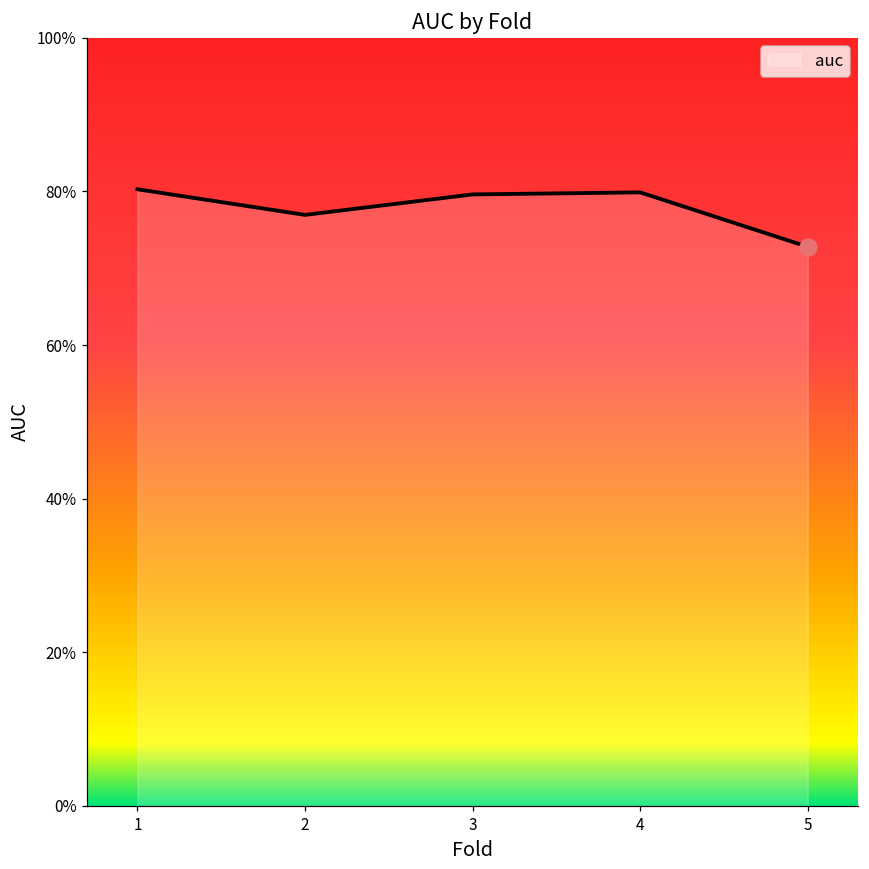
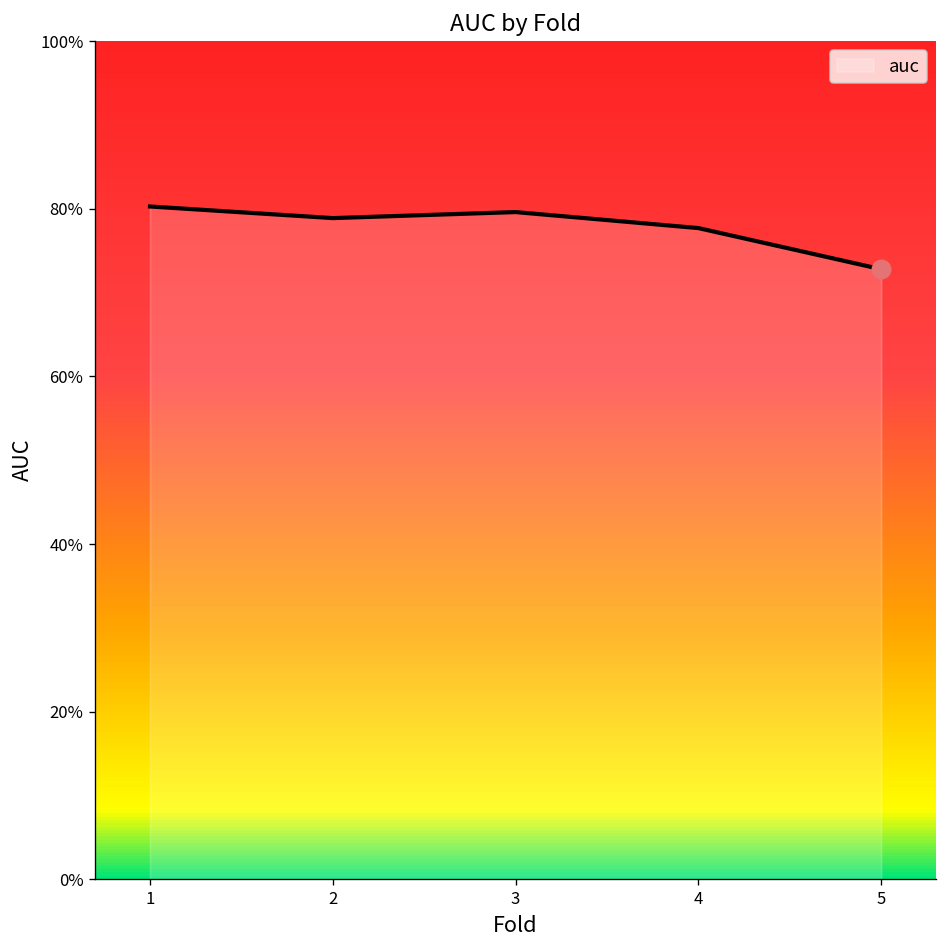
auc, 2: 77% -> 79%
auc, 4: 80% -> 78%
